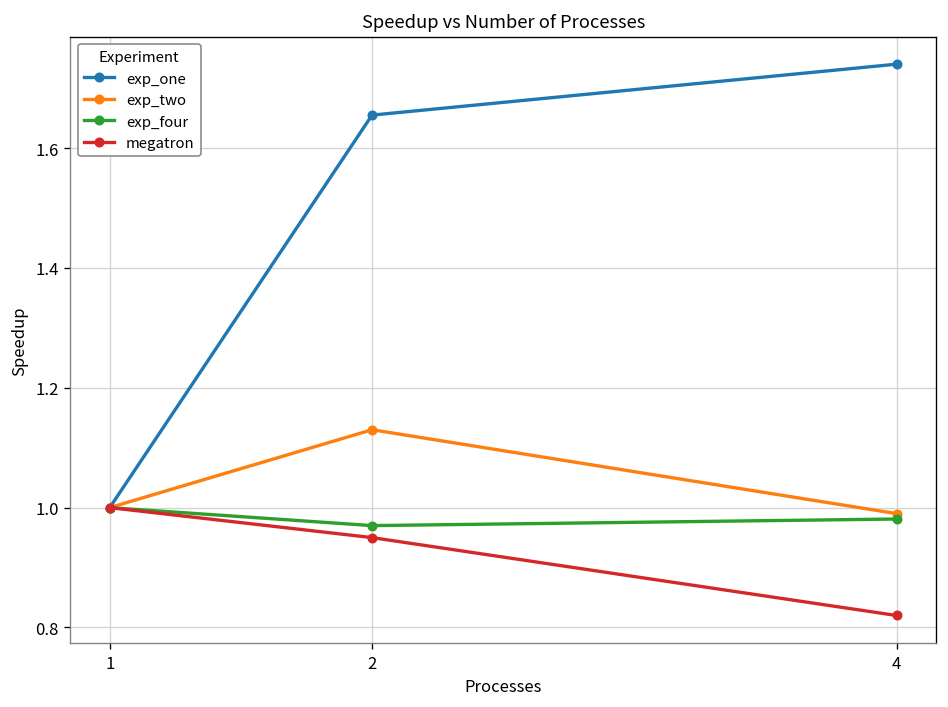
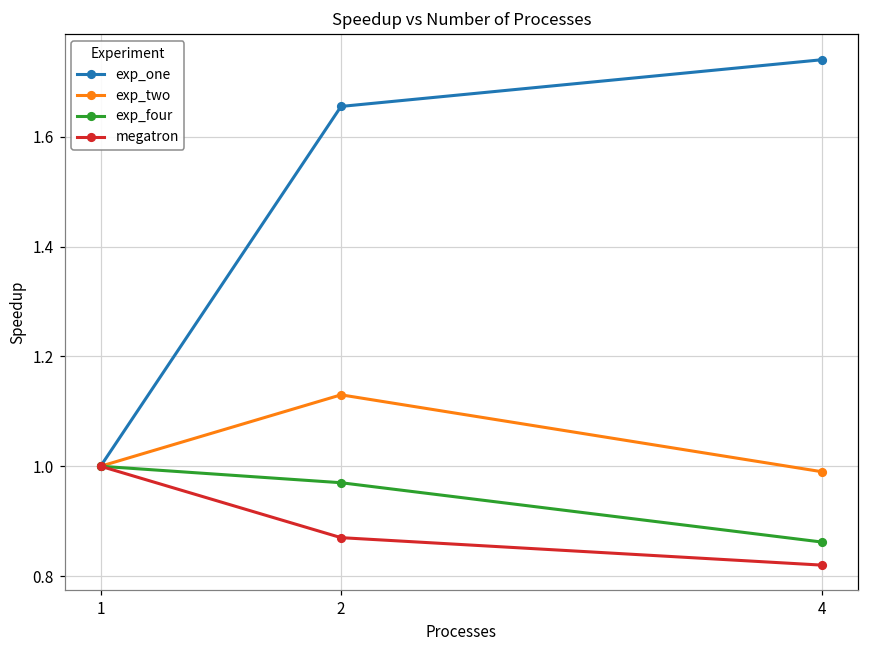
megatron, 2: 0.95 -> 0.87
exp_four, 4: 0.98 -> 0.86
